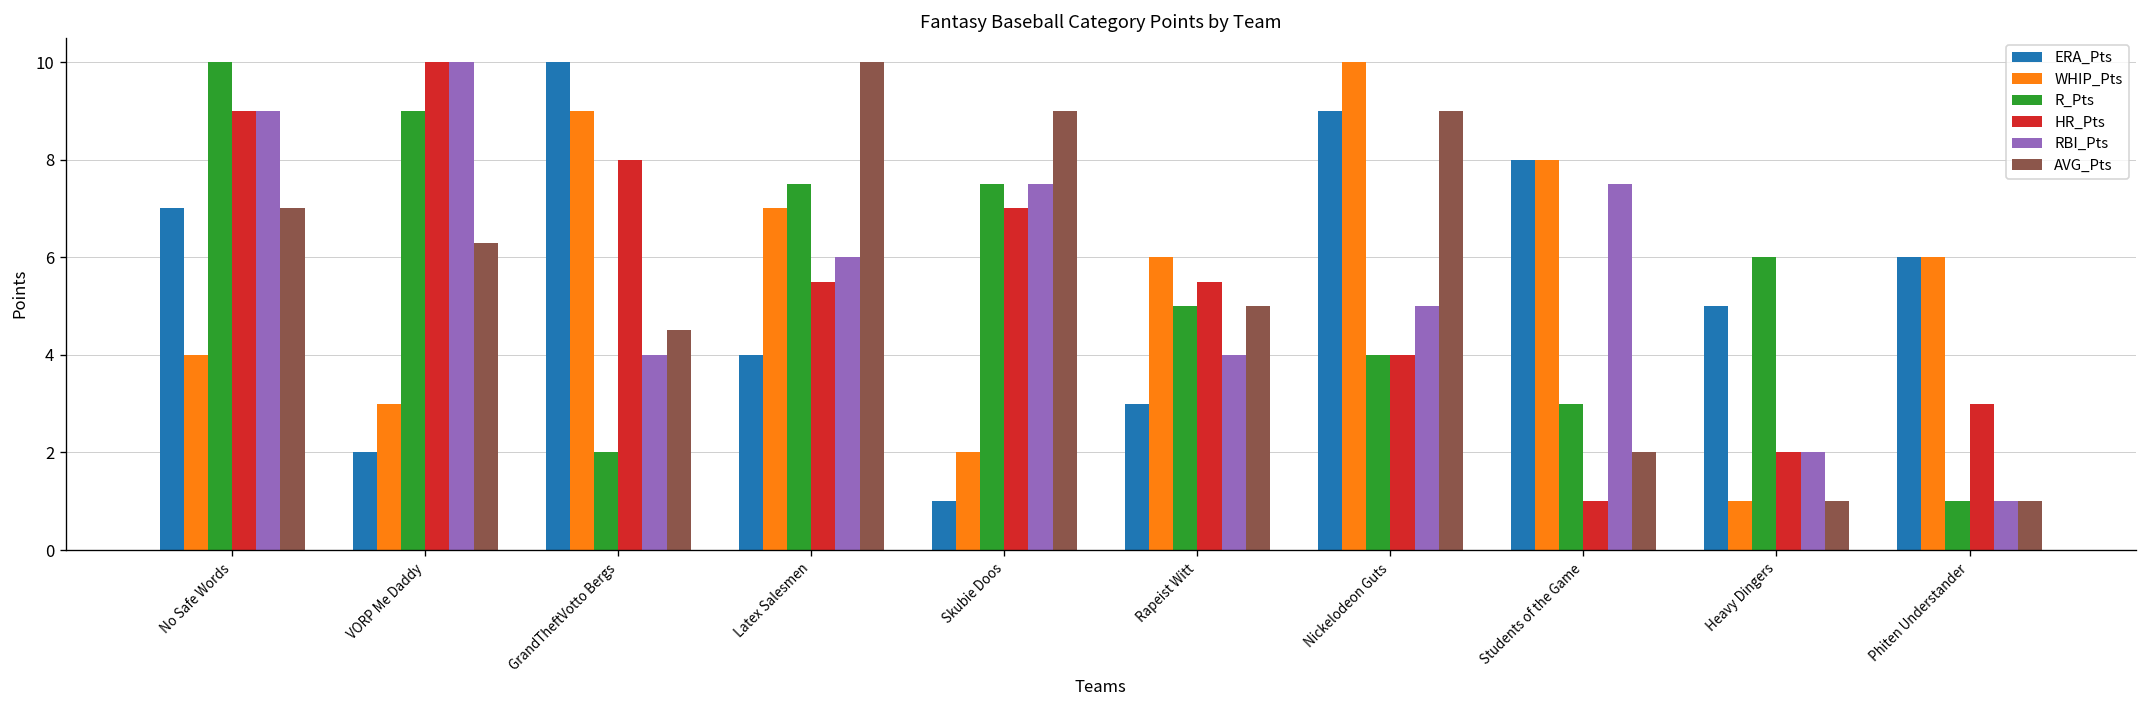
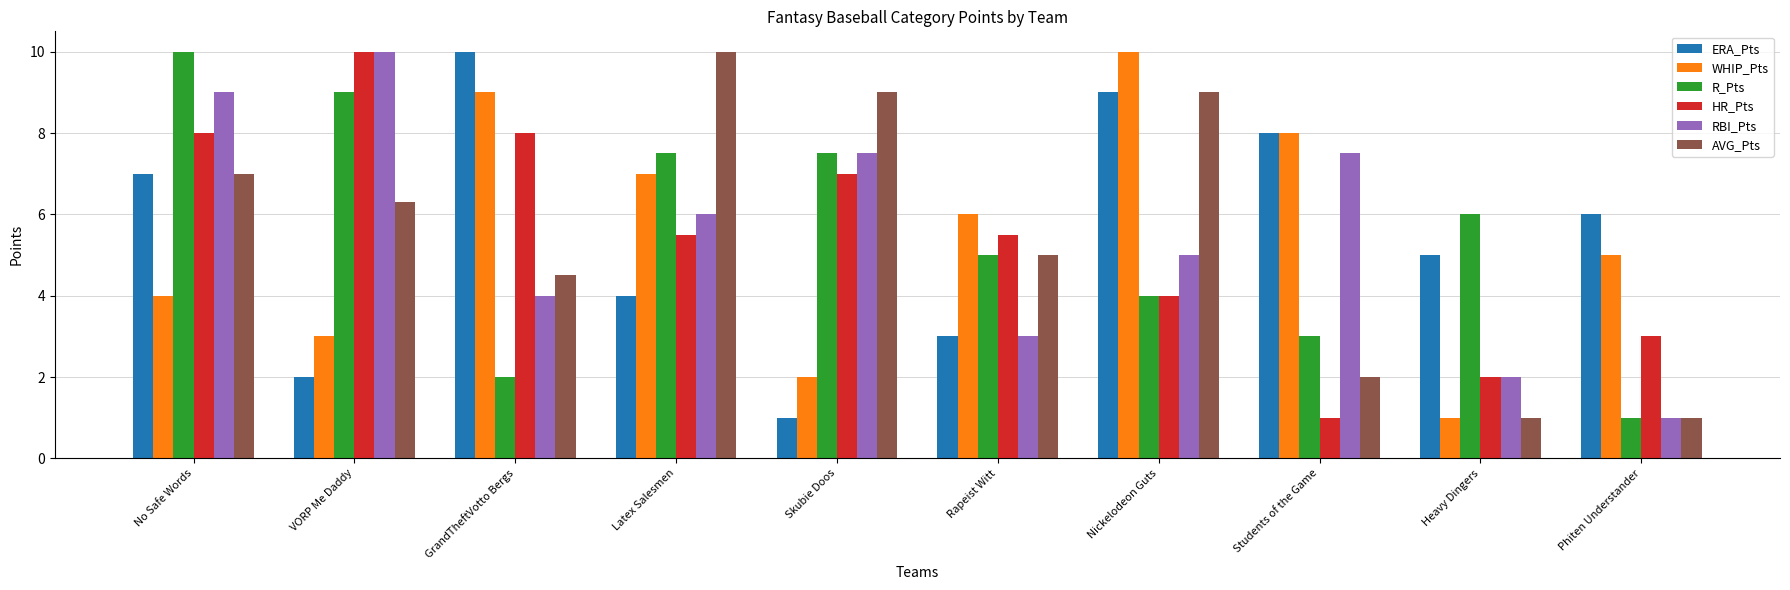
HR_Pts, No Safe Words: 9 -> 8
RBI_Pts, Rapeist Witt: 4 -> 3
WHIP_Pts, Phiten Understander: 6 -> 5
